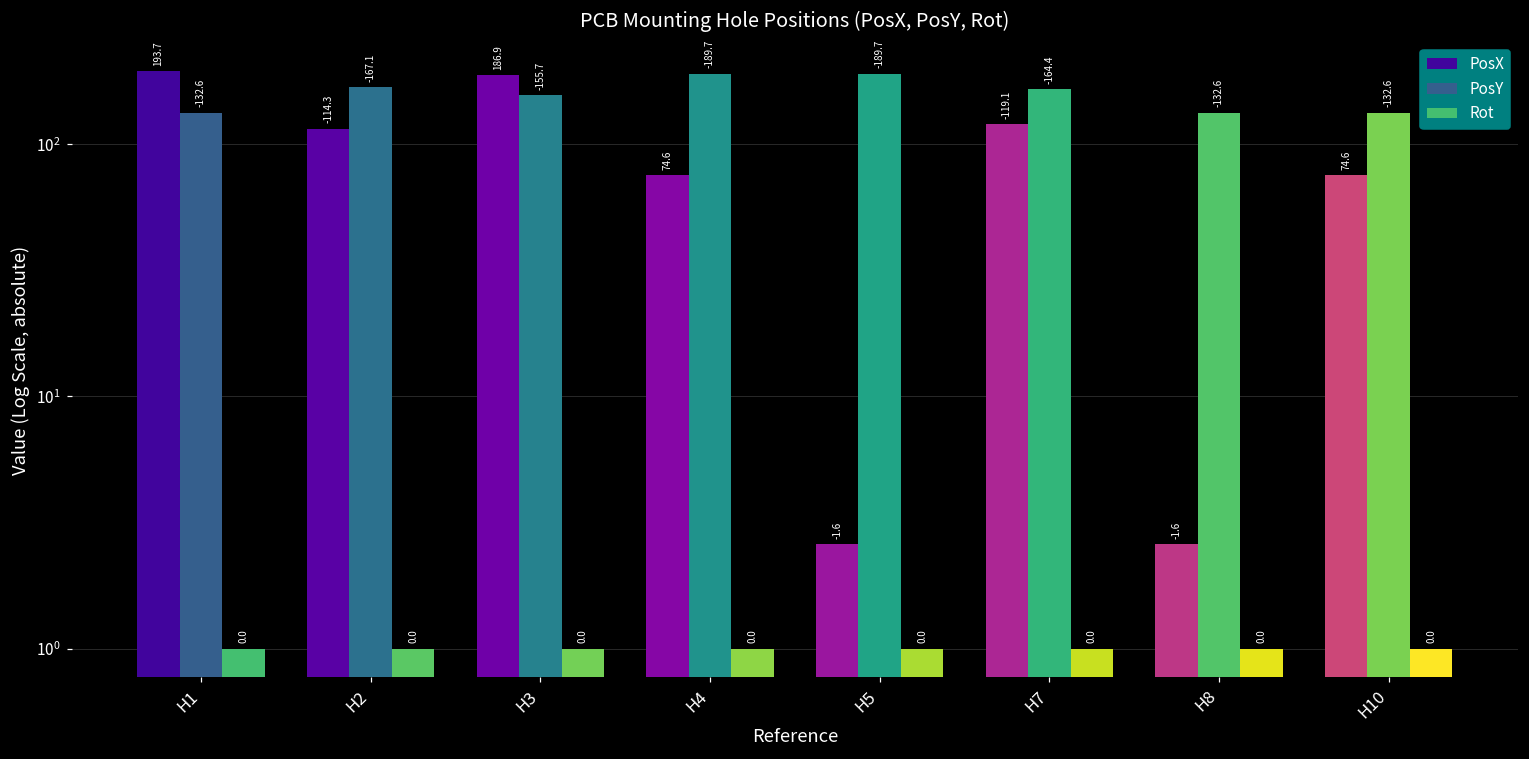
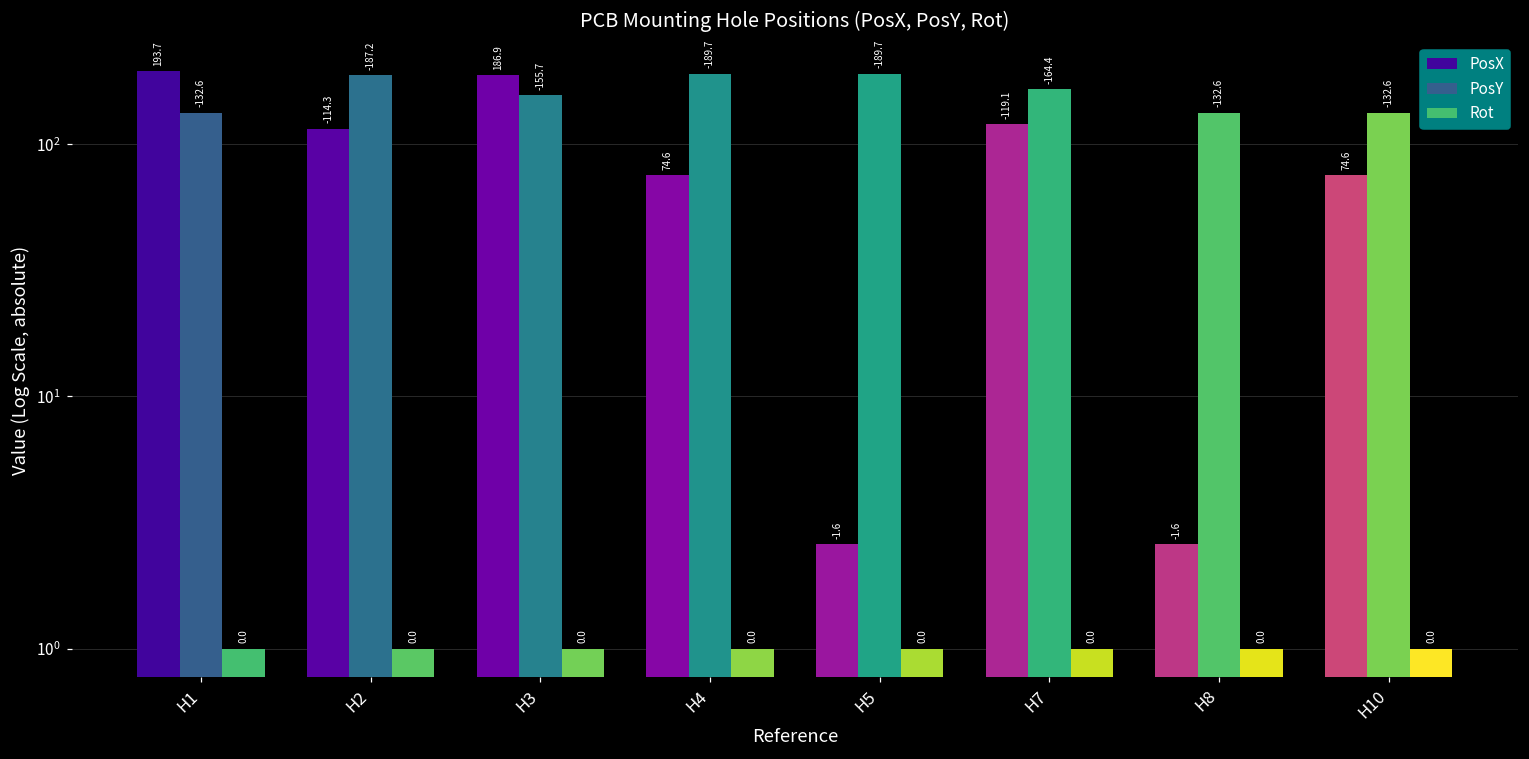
PosY, H2: -167.1 -> -187.2
